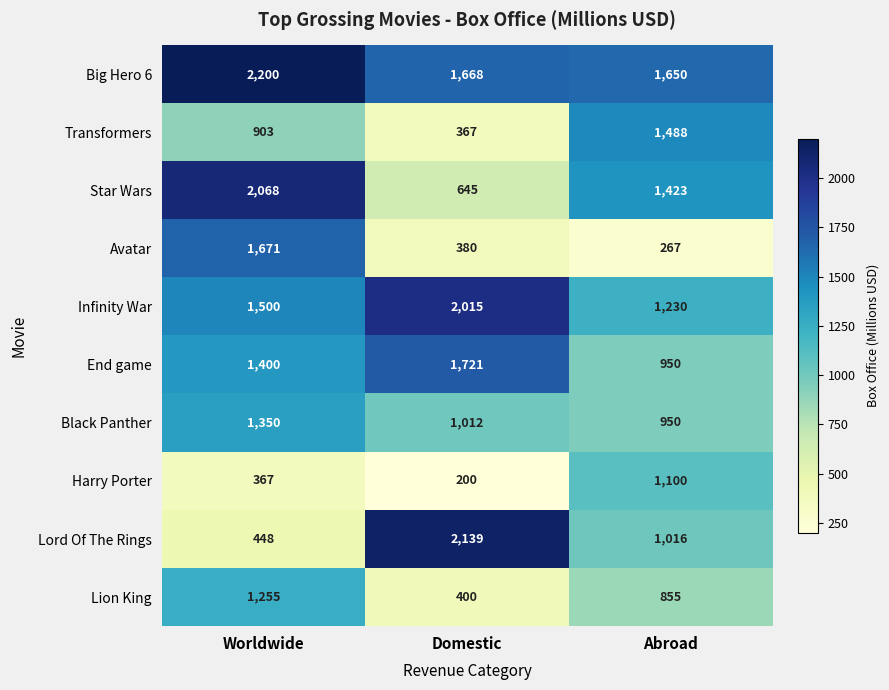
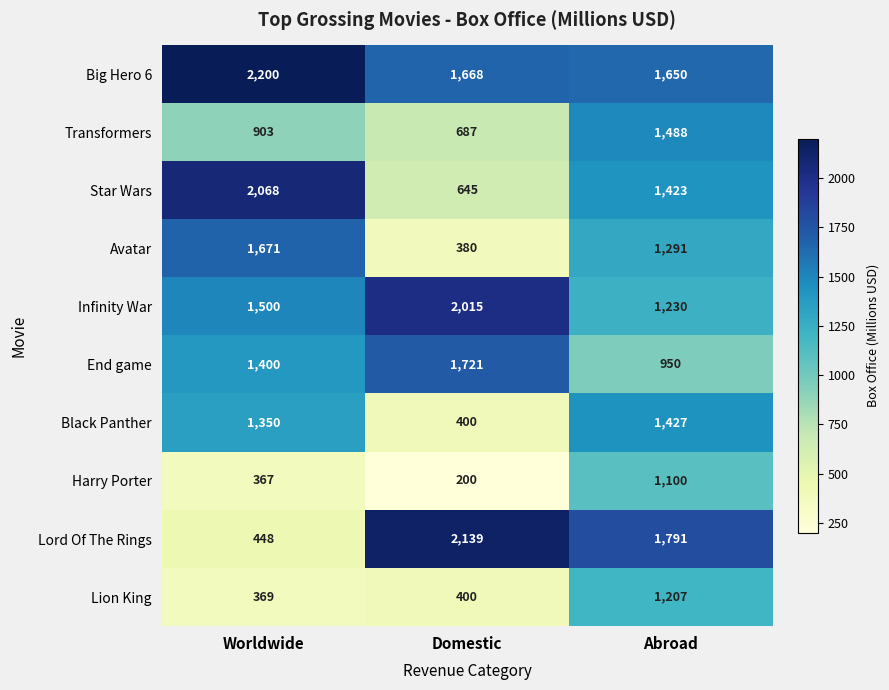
Transformers, Domestic: 367 -> 687
Avatar, Abroad: 267 -> 1,291
Black Panther, Domestic: 1,012 -> 400
Black Panther, Abroad: 950 -> 1,427
Lord Of The Rings, Abroad: 1,016 -> 1,791
Lion King, Worldwide: 1,255 -> 369
Lion King, Abroad: 855 -> 1,207
